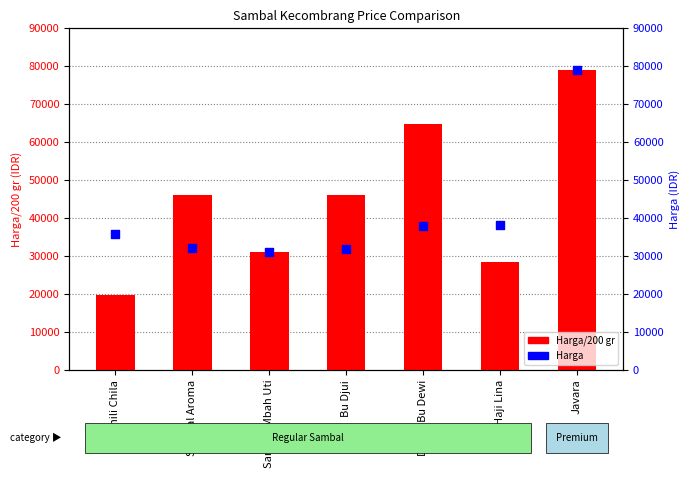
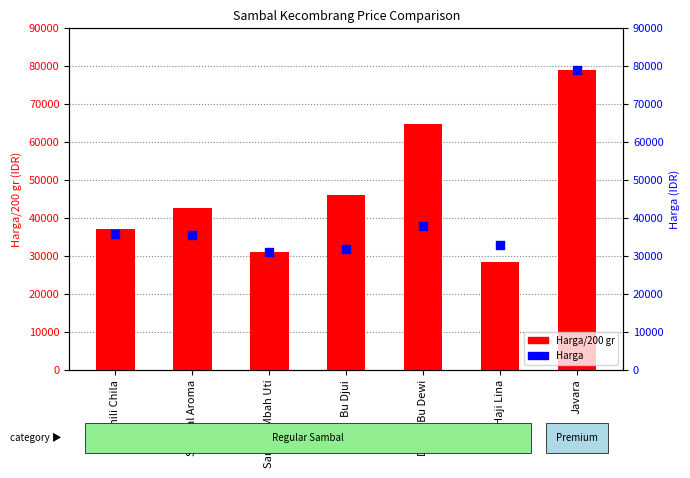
Harga/200 gr, Chili Chila: 20000 -> 37000
Harga/200 gr, Sambal Aroma: 46000 -> 43000
Harga, Sambal Aroma: 32000 -> 36000
Harga, Haji Lina: 38000 -> 33000
